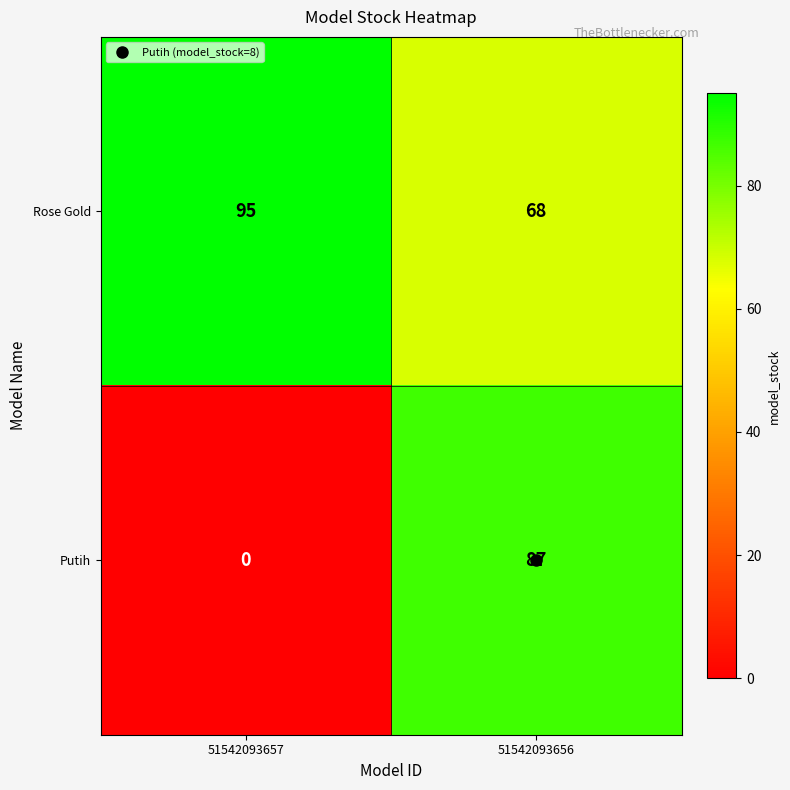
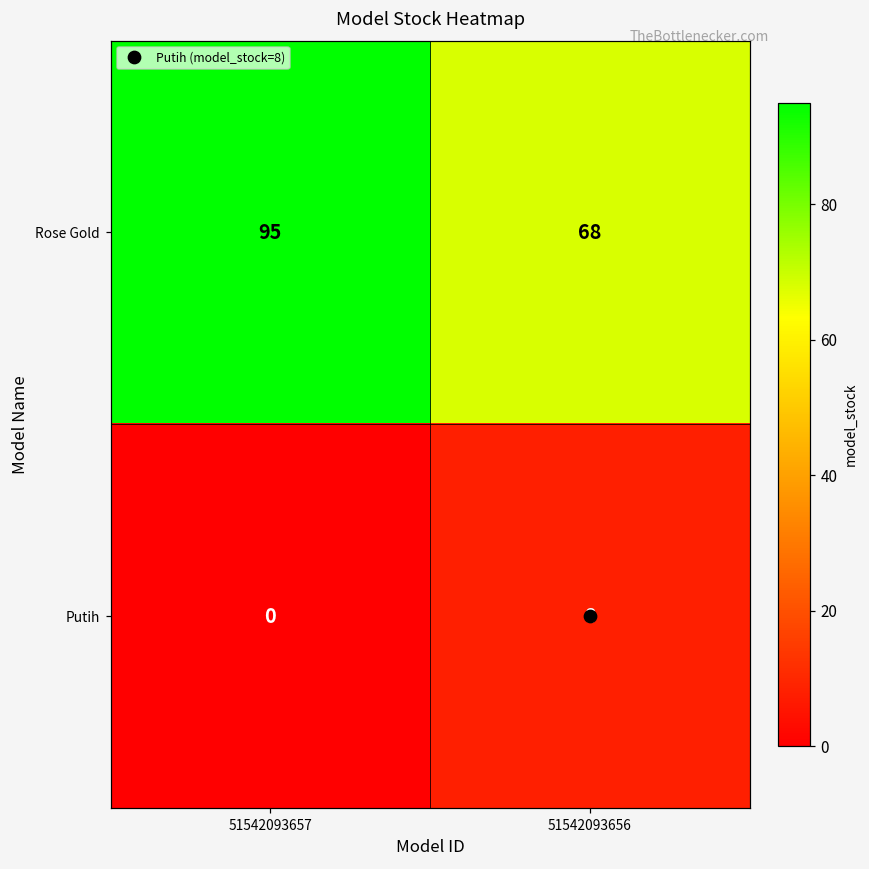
Putih, 51542093656: 87 -> 8
